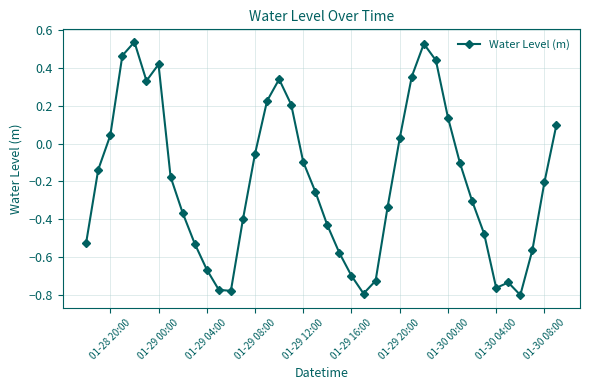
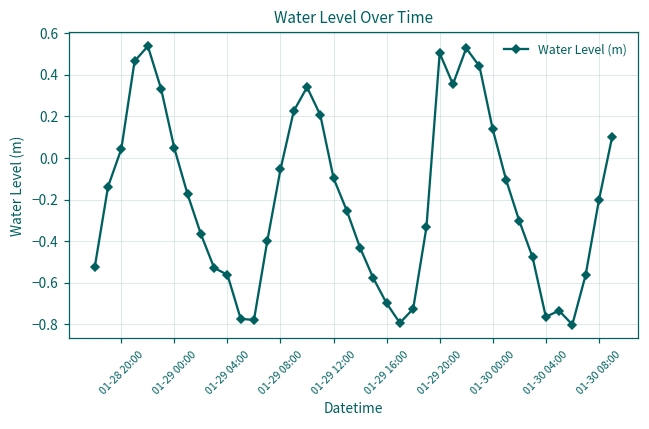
01-29 00:00: 0.42 -> 0.05
01-29 04:00: -0.67 -> -0.56
01-29 20:00: 0.03 -> 0.50
